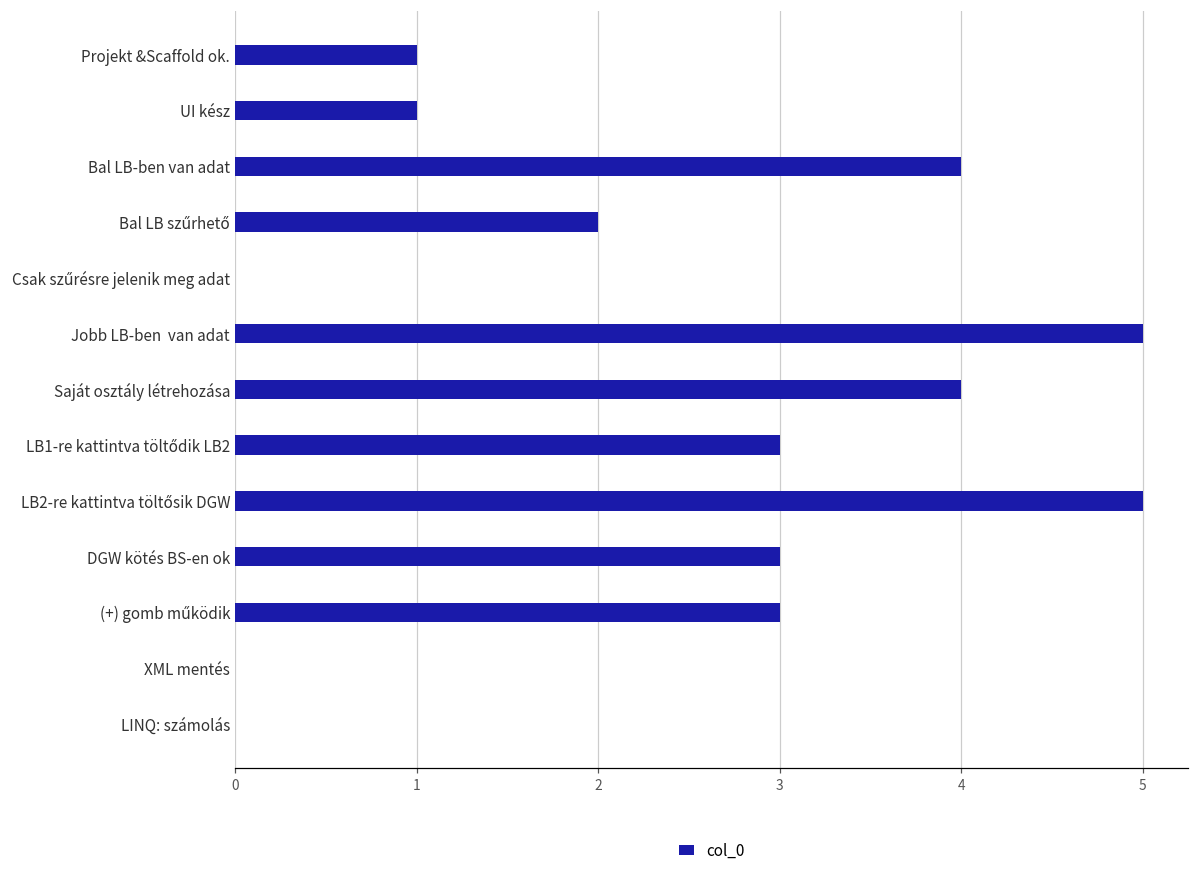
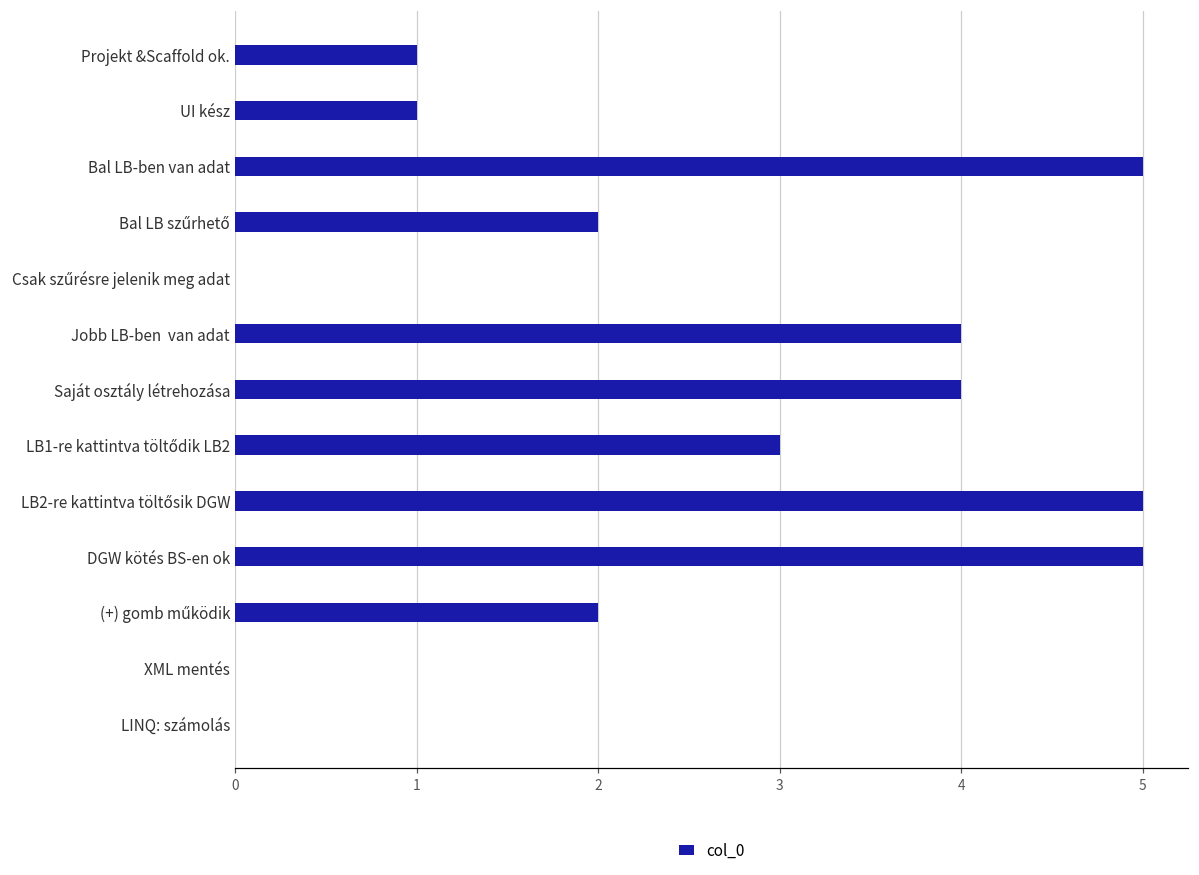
Bal LB-ben van adat: 4 -> 5
Jobb LB-ben van adat: 5 -> 4
DGW kötés BS-en ok: 3 -> 5
(+) gomb működik: 3 -> 2
